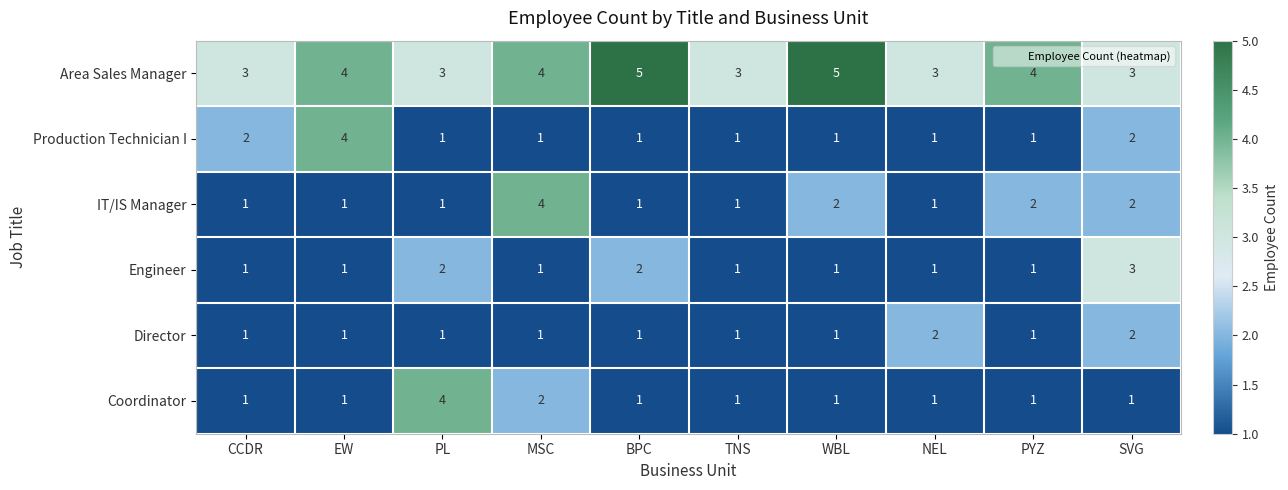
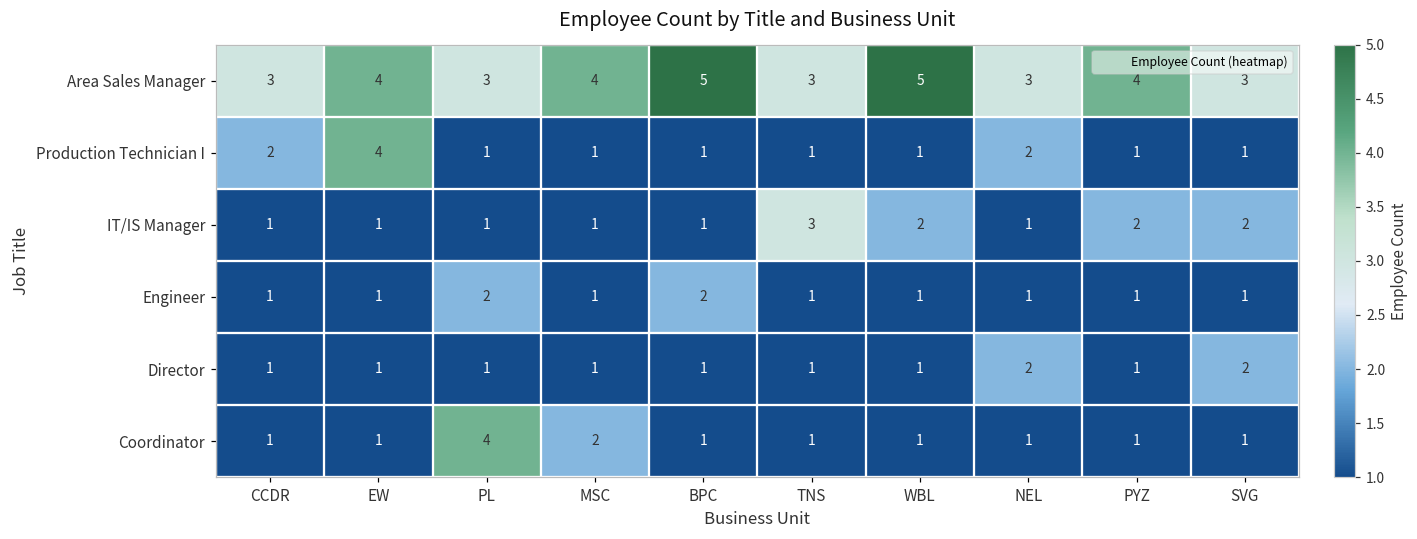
Production Technician I, NEL: 1 -> 2
Production Technician I, SVG: 2 -> 1
IT/IS Manager, MSC: 4 -> 1
IT/IS Manager, TNS: 1 -> 3
Engineer, SVG: 3 -> 1
